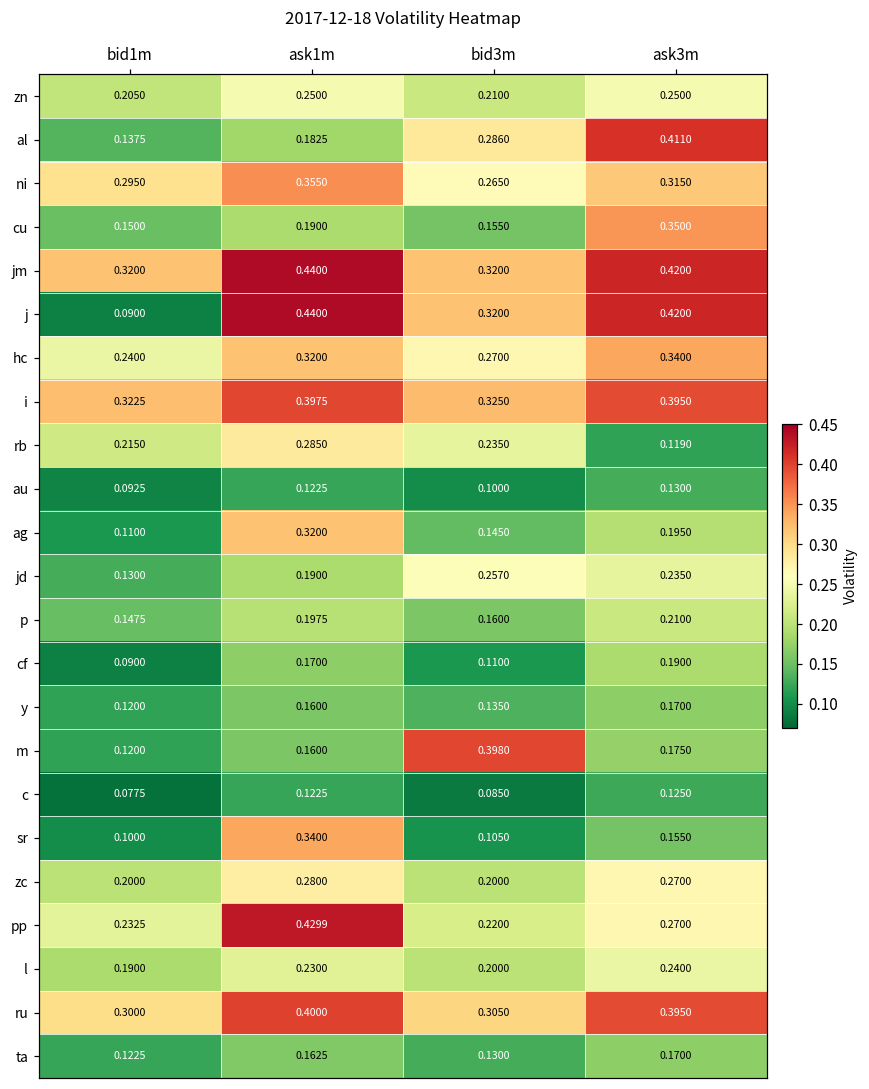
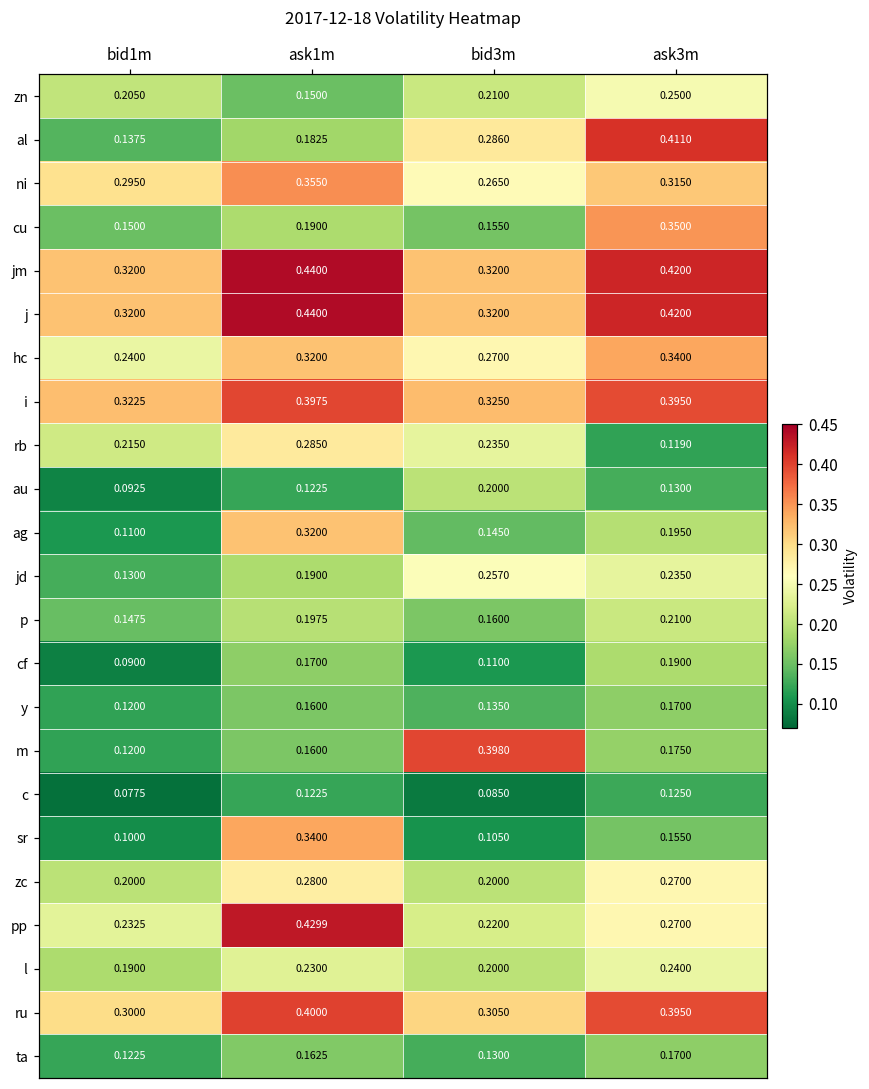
zn, ask1m: 0.2500 -> 0.1500
j, bid1m: 0.0900 -> 0.3200
au, bid3m: 0.1000 -> 0.2000
